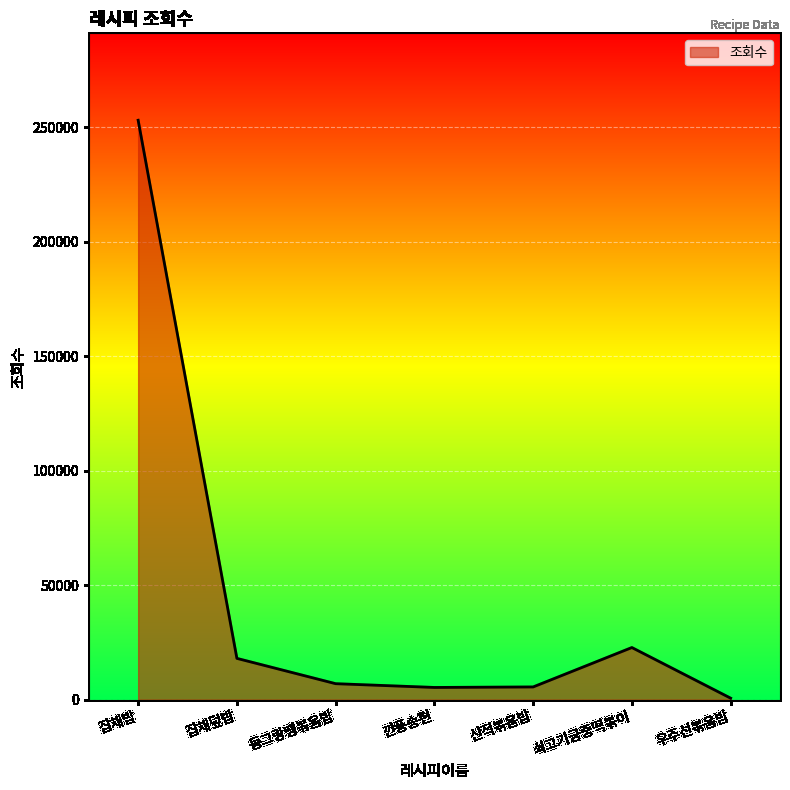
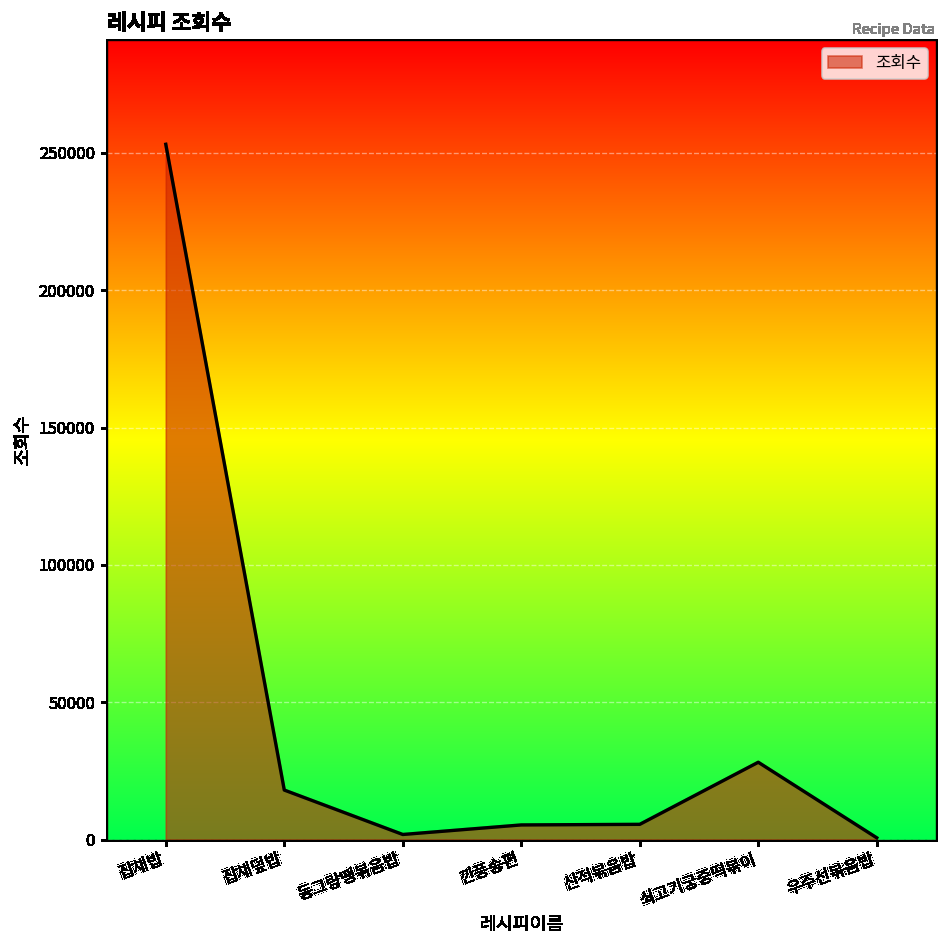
동그랑땡볶음밥: 7000 -> 2000
쇠고기궁중떡볶이: 23000 -> 28000
